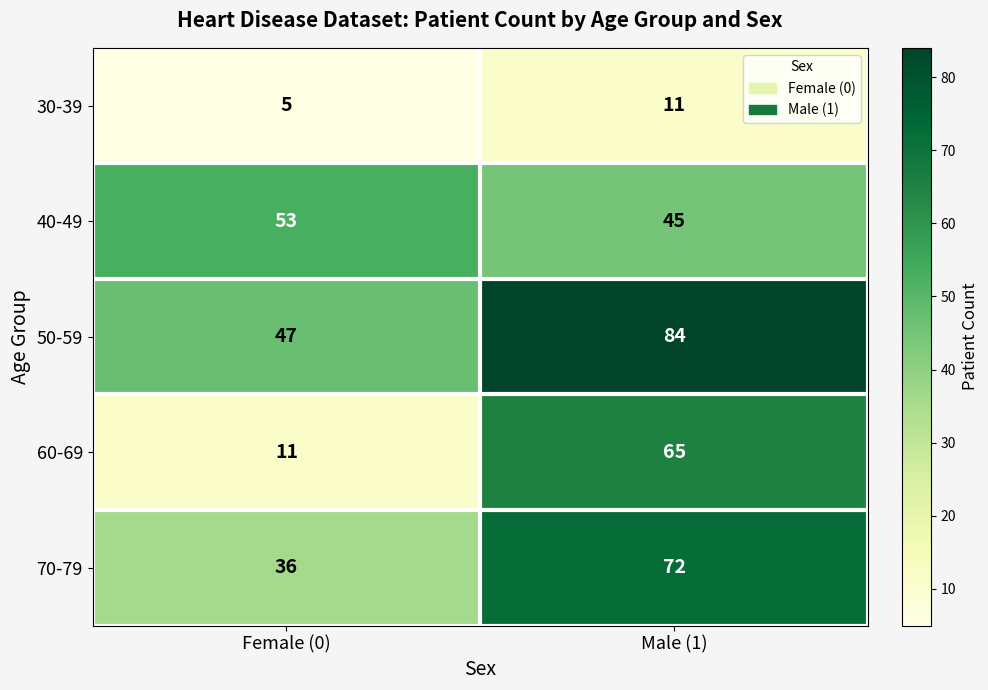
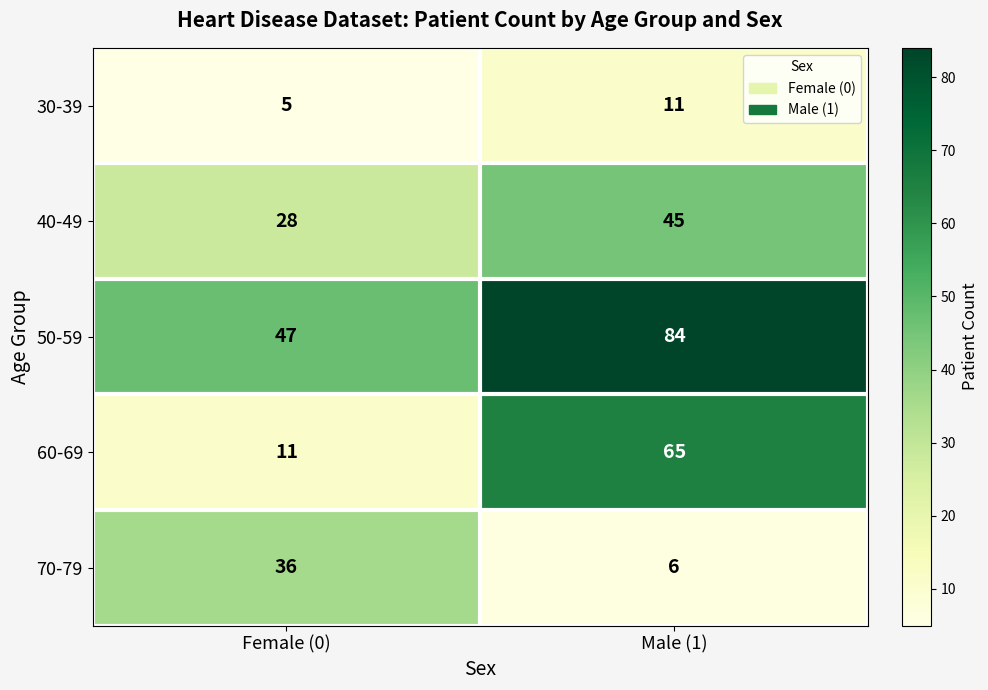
40-49, Female (0): 53 -> 28
70-79, Male (1): 72 -> 6
